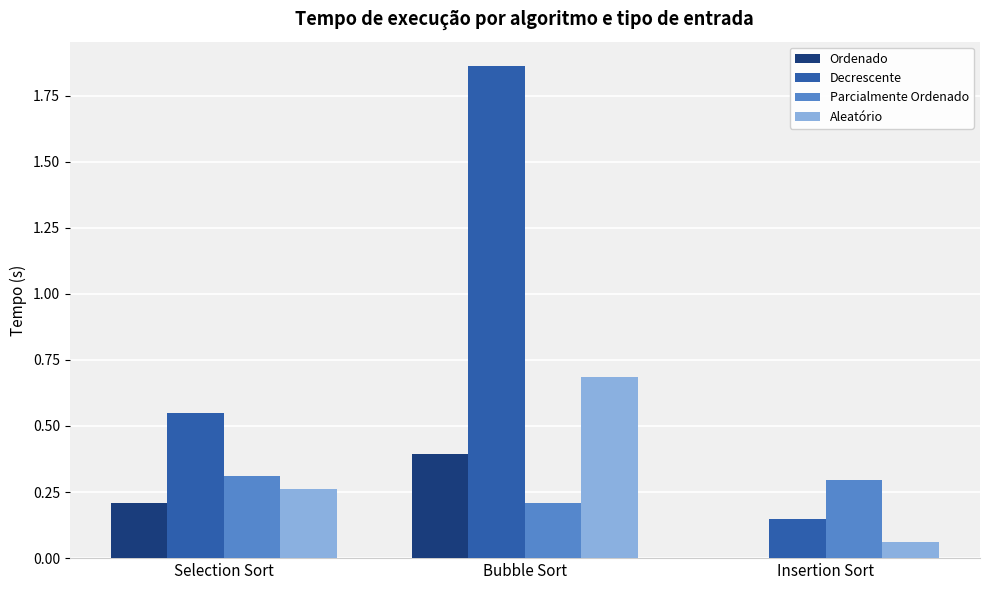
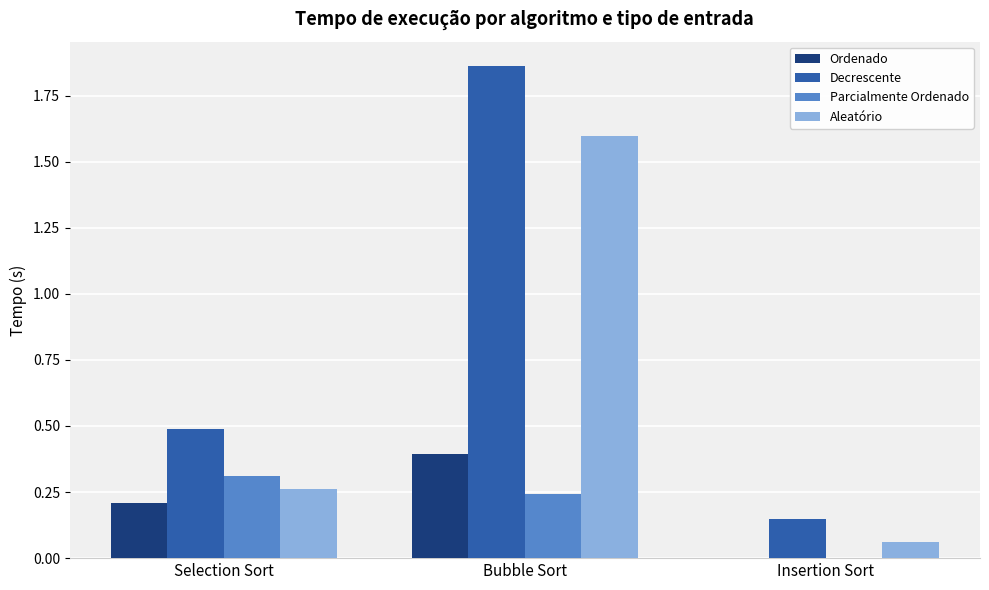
Decrescente, Selection Sort: 0.55 -> 0.49
Parcialmente Ordenado, Bubble Sort: 0.21 -> 0.24
Aleatório, Bubble Sort: 0.69 -> 1.60
Parcialmente Ordenado, Insertion Sort: 0.29 -> 0.00
